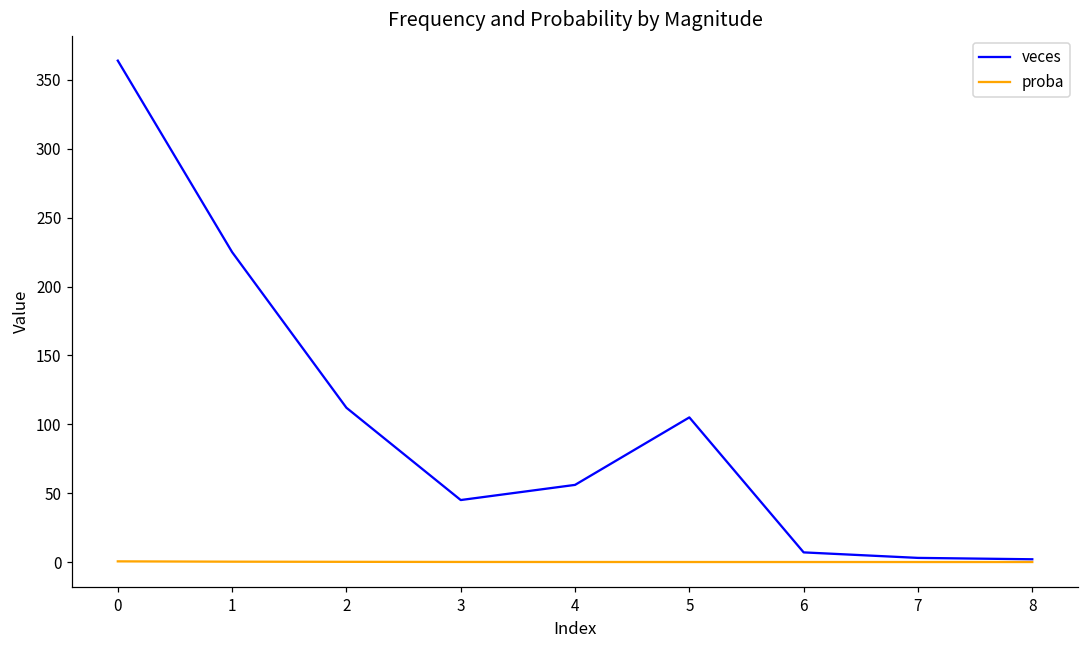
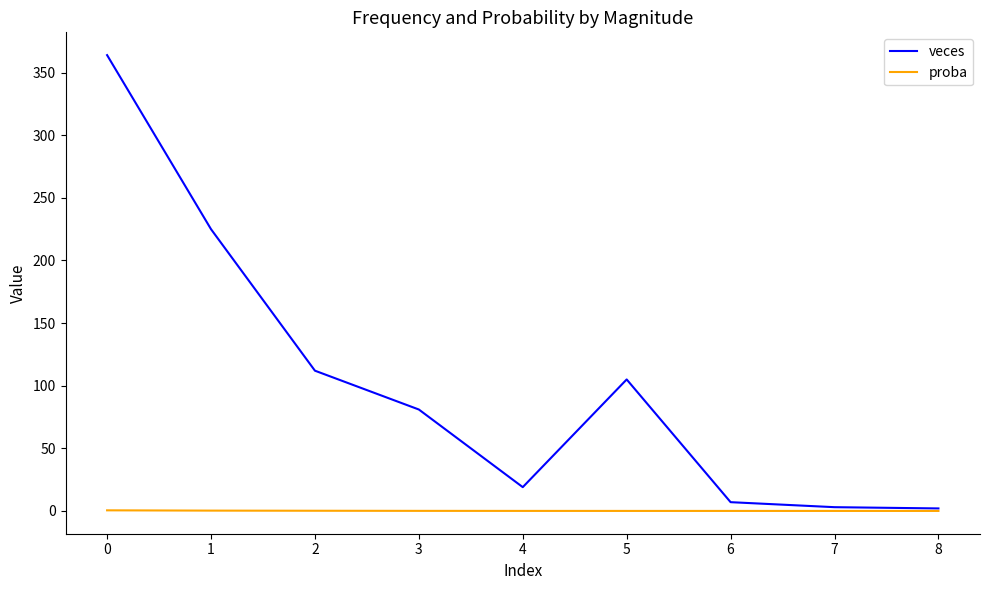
veces, 3: 45 -> 81
veces, 4: 56 -> 19
